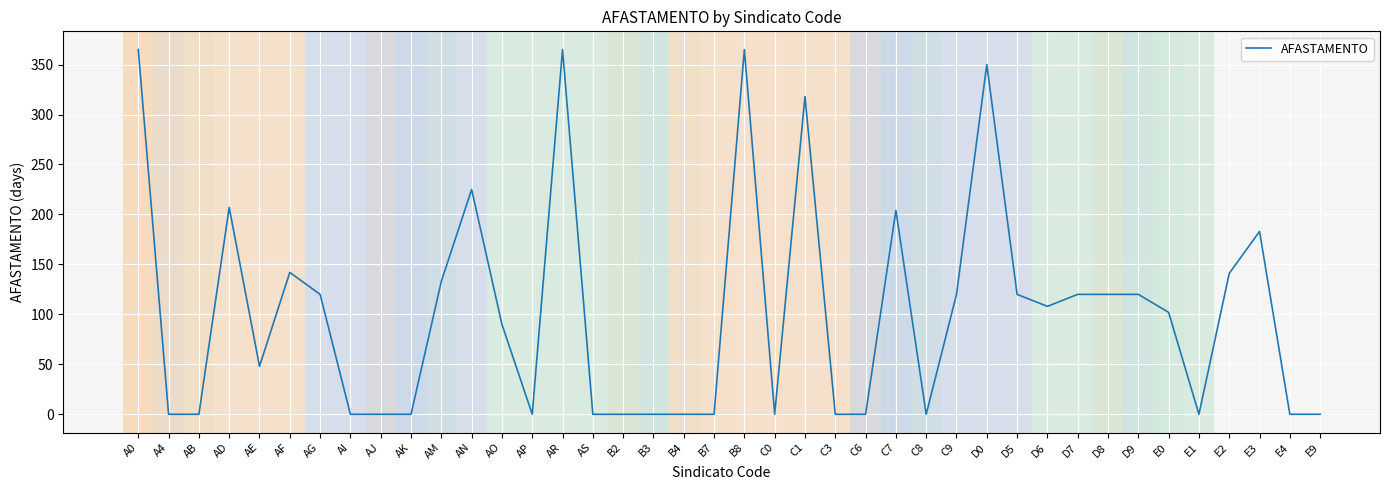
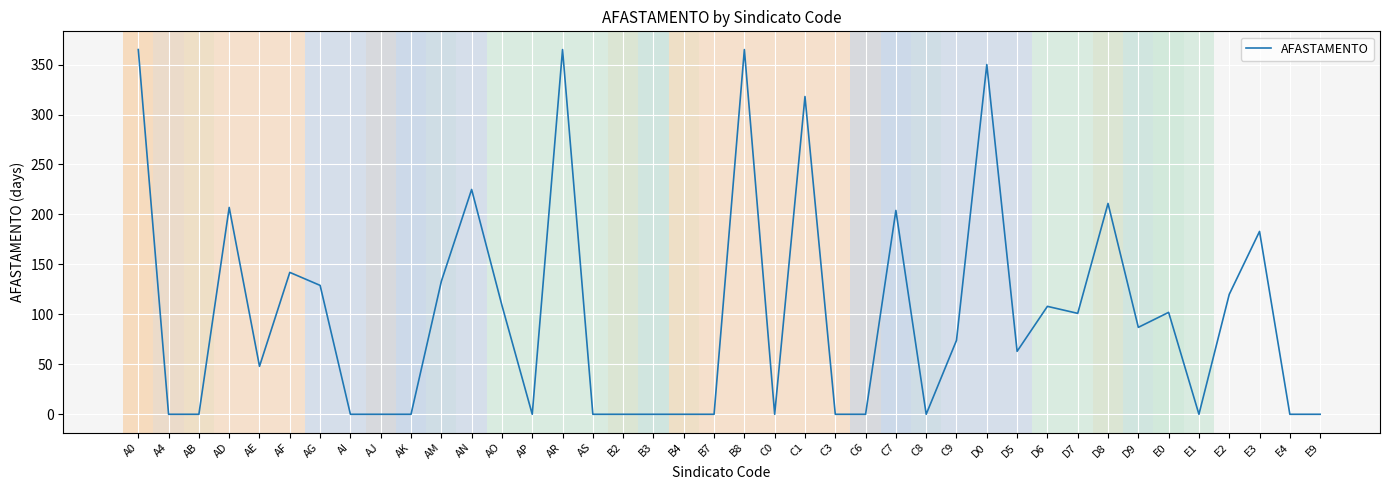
AG: 120 -> 130
AO: 90 -> 110
C9: 120 -> 70
D5: 120 -> 60
D7: 120 -> 100
D8: 120 -> 210
D9: 120 -> 90
E2: 140 -> 120
